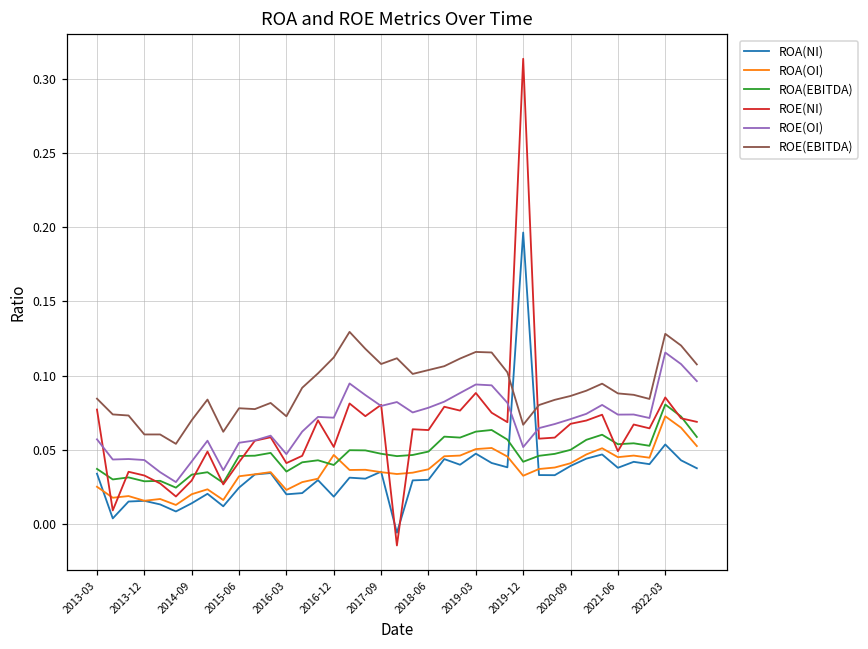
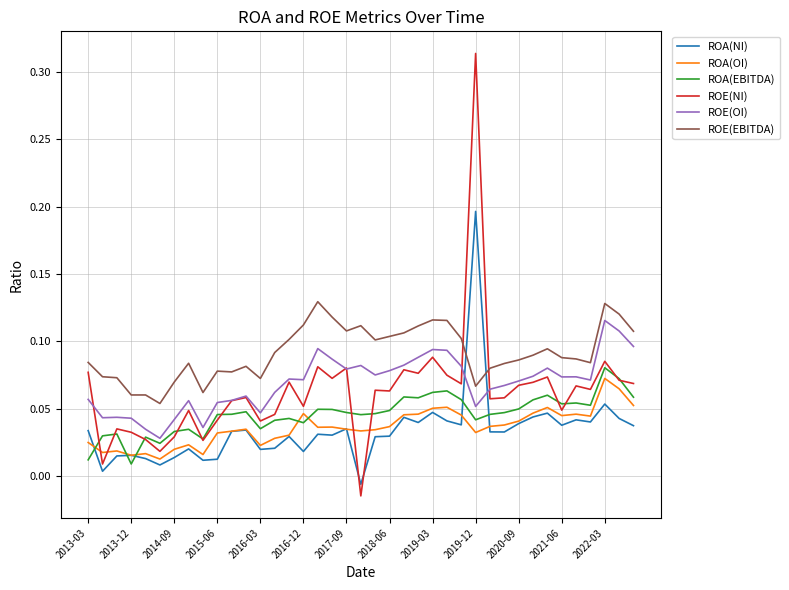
ROA(EBITDA), 2013-03: 0.037 -> 0.012
ROA(EBITDA), 2013-12: 0.029 -> 0.009
ROA(NI), 2015-06: 0.024 -> 0.013
